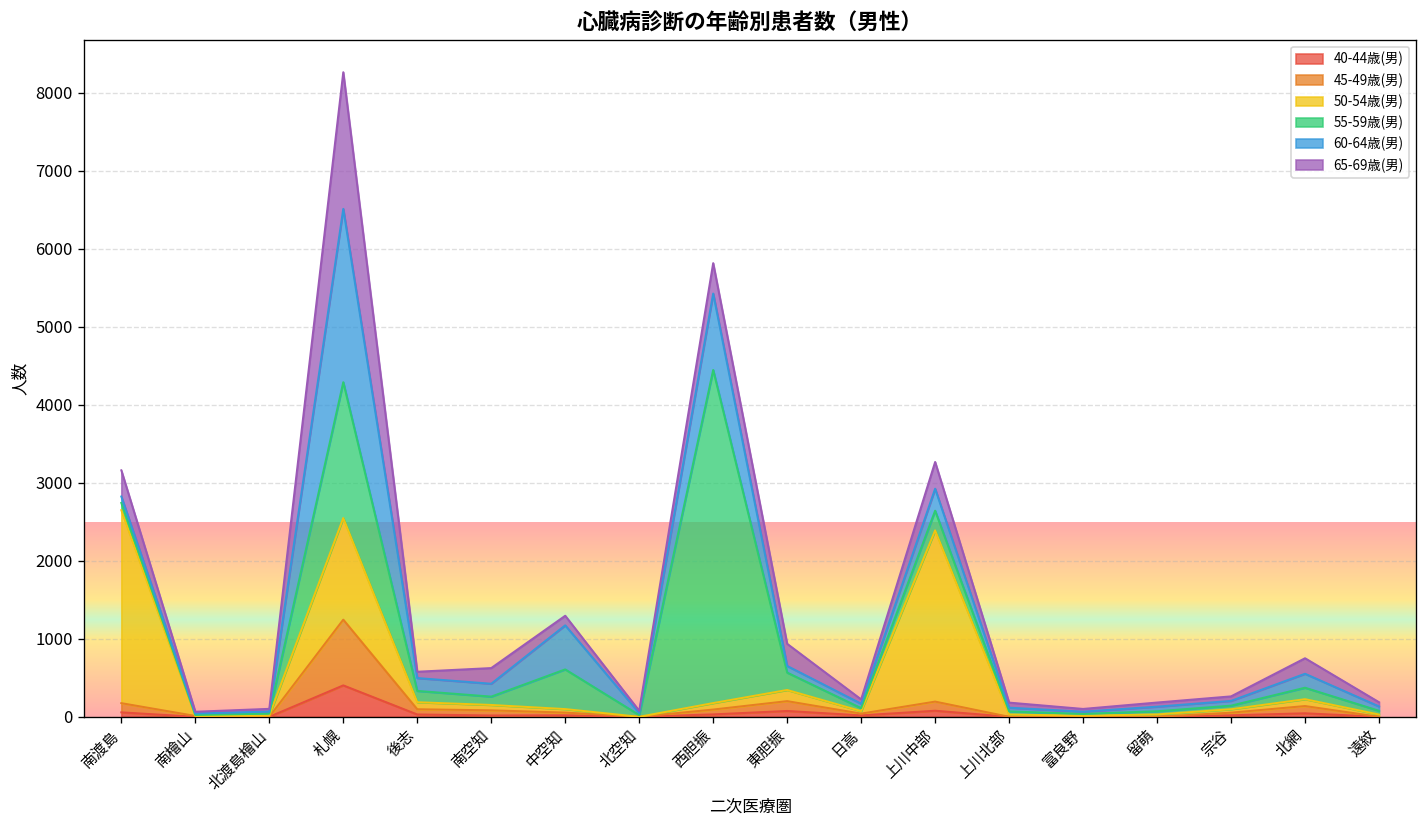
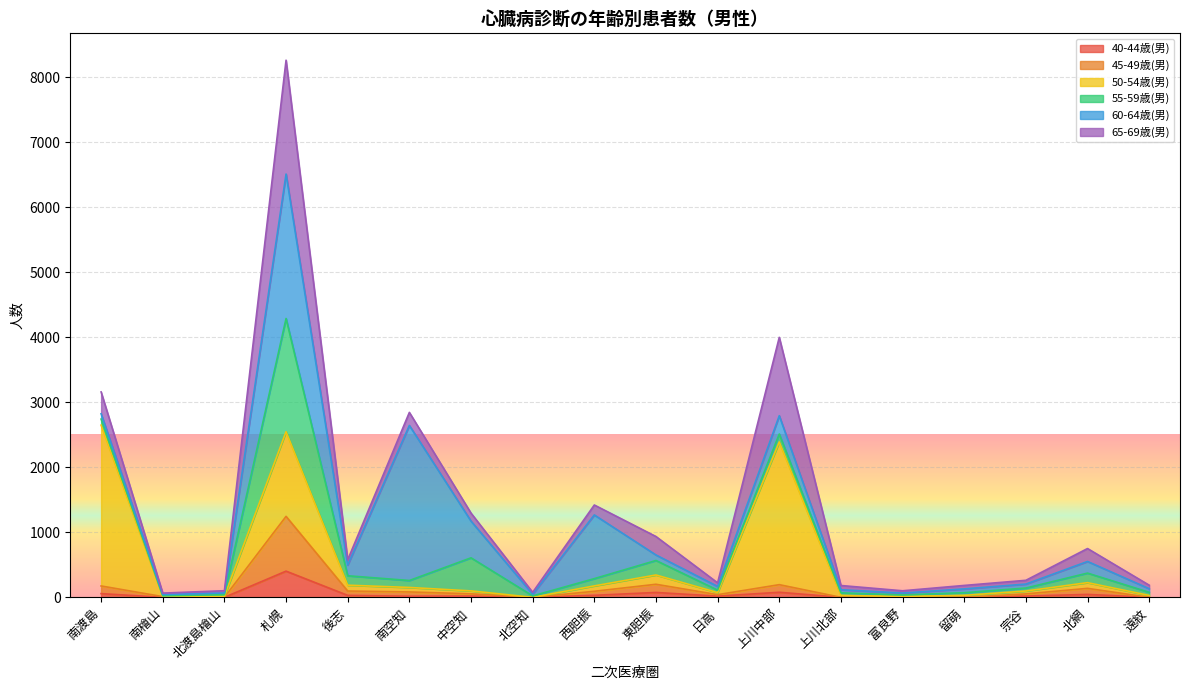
60-64歳(男), 南空知: 200 -> 2400
55-59歳(男), 西胆振: 4300 -> 100
65-69歳(男), 西胆振: 400 -> 200
55-59歳(男), 上川中部: 300 -> 100
65-69歳(男), 上川中部: 300 -> 1200
